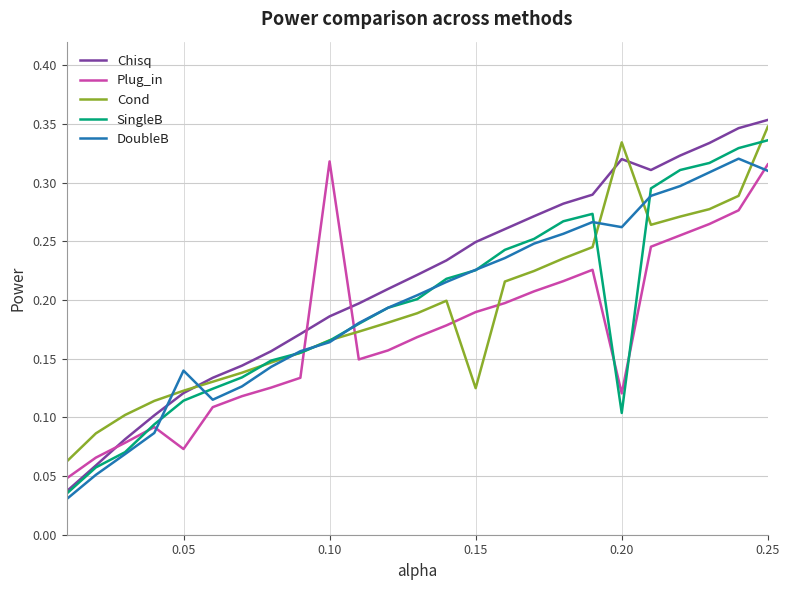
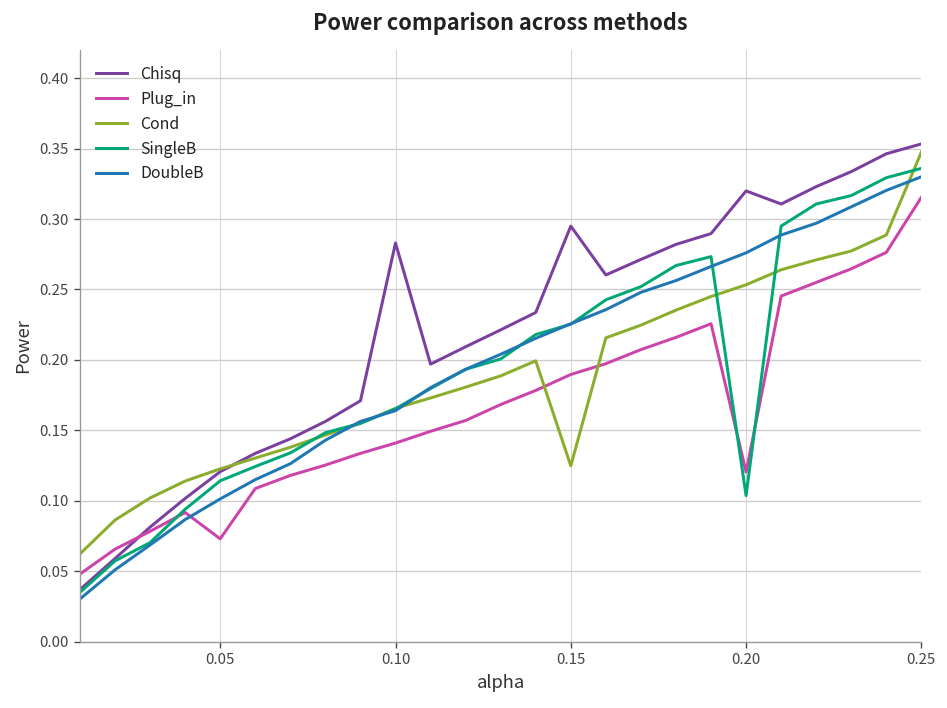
DoubleB, 0.05: 0.140 -> 0.101
Chisq, 0.10: 0.186 -> 0.283
Plug_in, 0.10: 0.318 -> 0.141
Chisq, 0.15: 0.249 -> 0.295
Cond, 0.20: 0.334 -> 0.253
DoubleB, 0.20: 0.262 -> 0.276
DoubleB, 0.25: 0.31 -> 0.33
